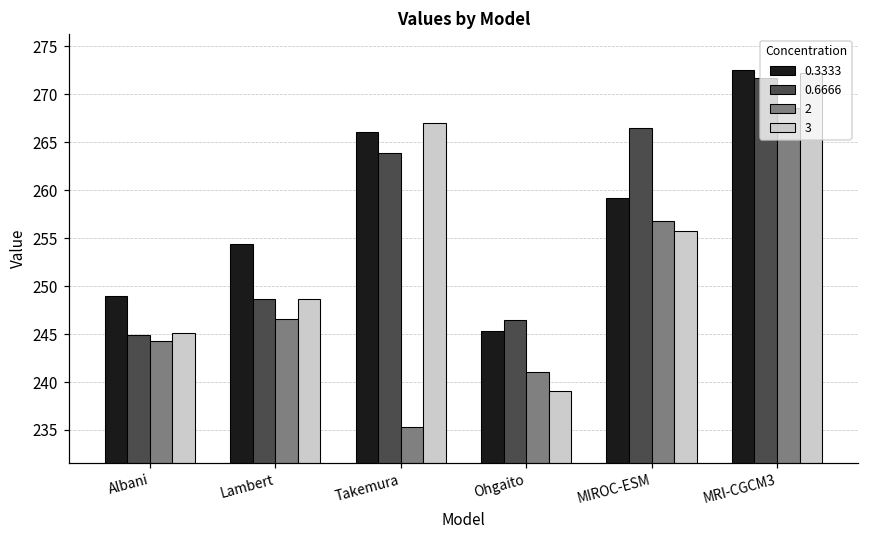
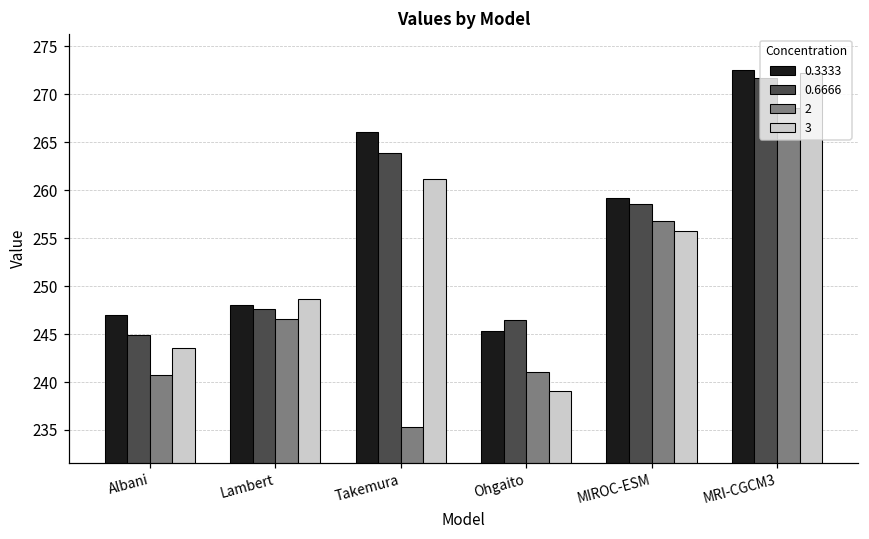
0.3333, Albani: 249 -> 247
2, Albani: 244 -> 241
3, Albani: 245 -> 244
0.3333, Lambert: 254 -> 248
0.6666, Lambert: 249 -> 248
3, Takemura: 267 -> 261
0.6666, MIROC-ESM: 266 -> 259
